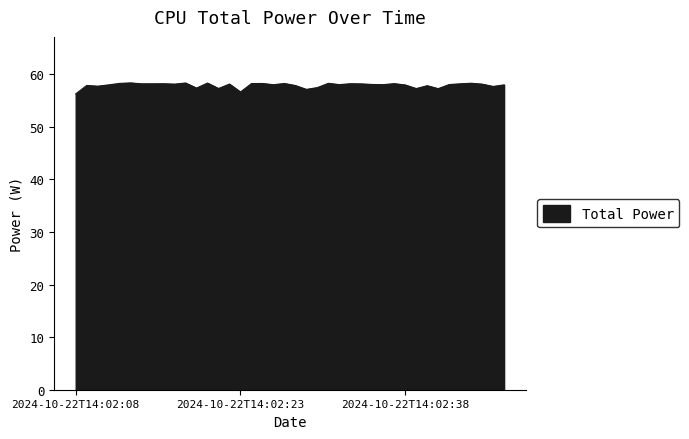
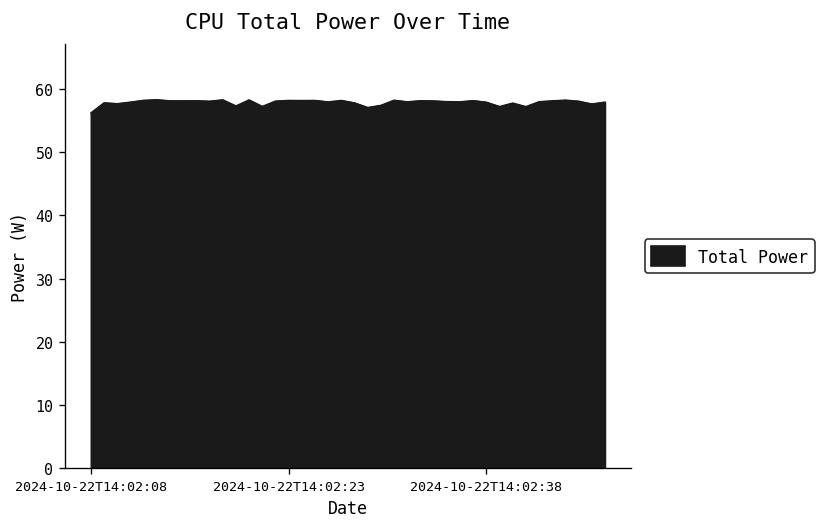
2024-10-22T14:02:23: 57 -> 58
